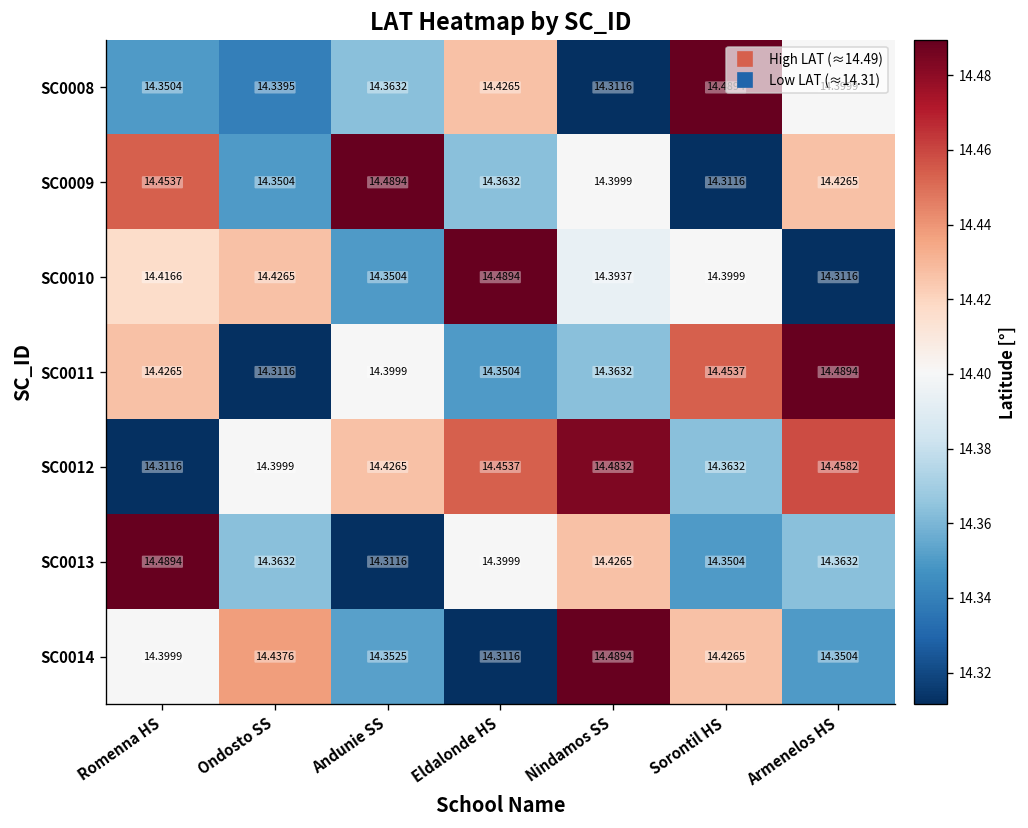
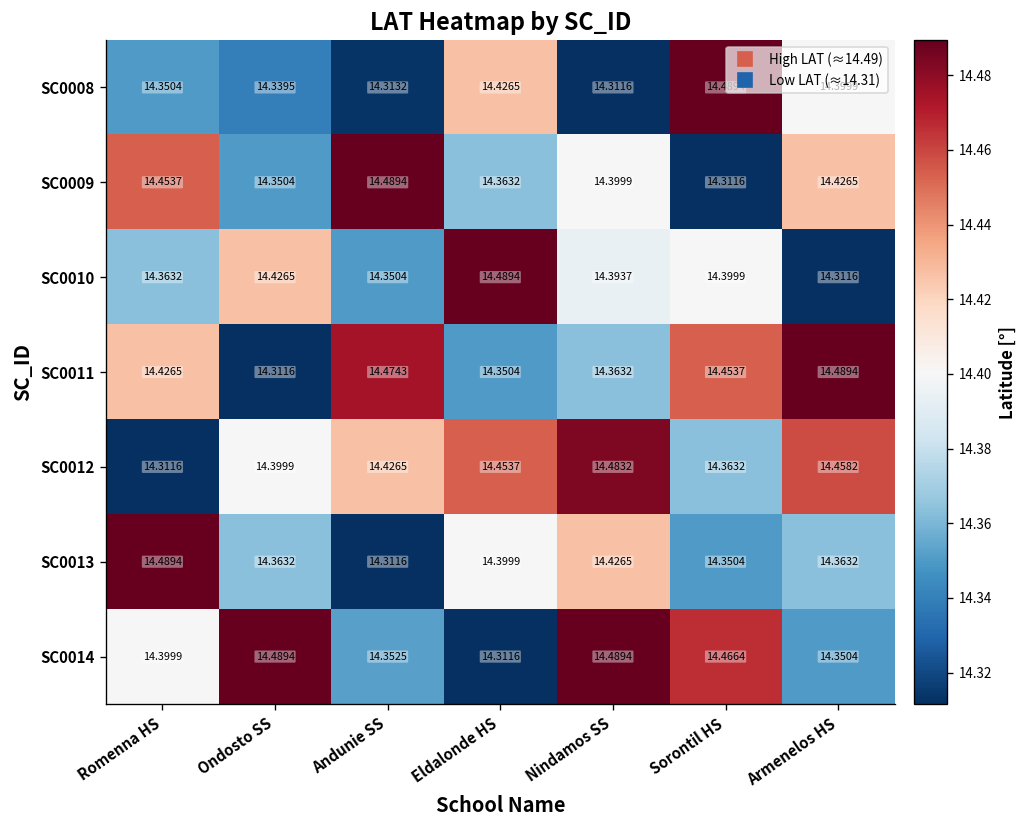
SC0008, Andunie SS: 14.3632 -> 14.3132
SC0010, Romenna HS: 14.4166 -> 14.3632
SC0011, Andunie SS: 14.3999 -> 14.4743
SC0014, Ondosto SS: 14.4376 -> 14.4894
SC0014, Sorontil HS: 14.4265 -> 14.4664
